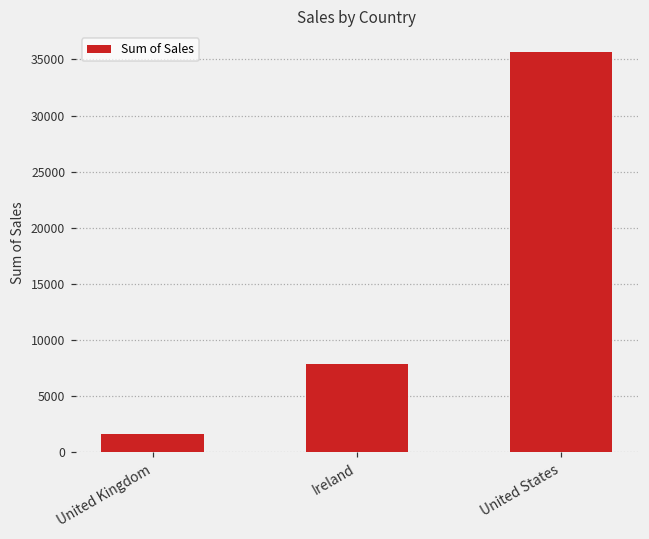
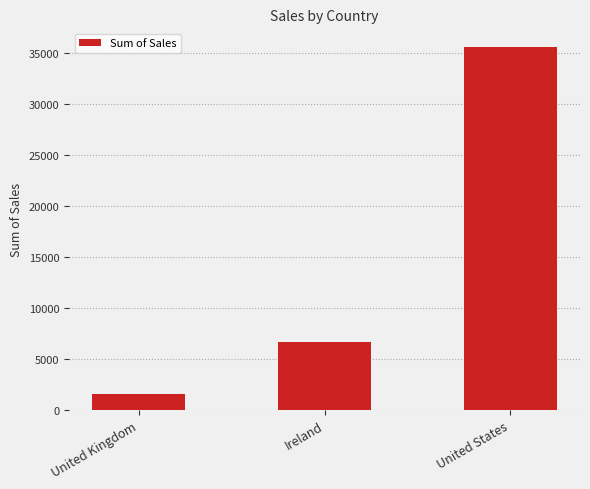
Ireland: 7900 -> 6700
